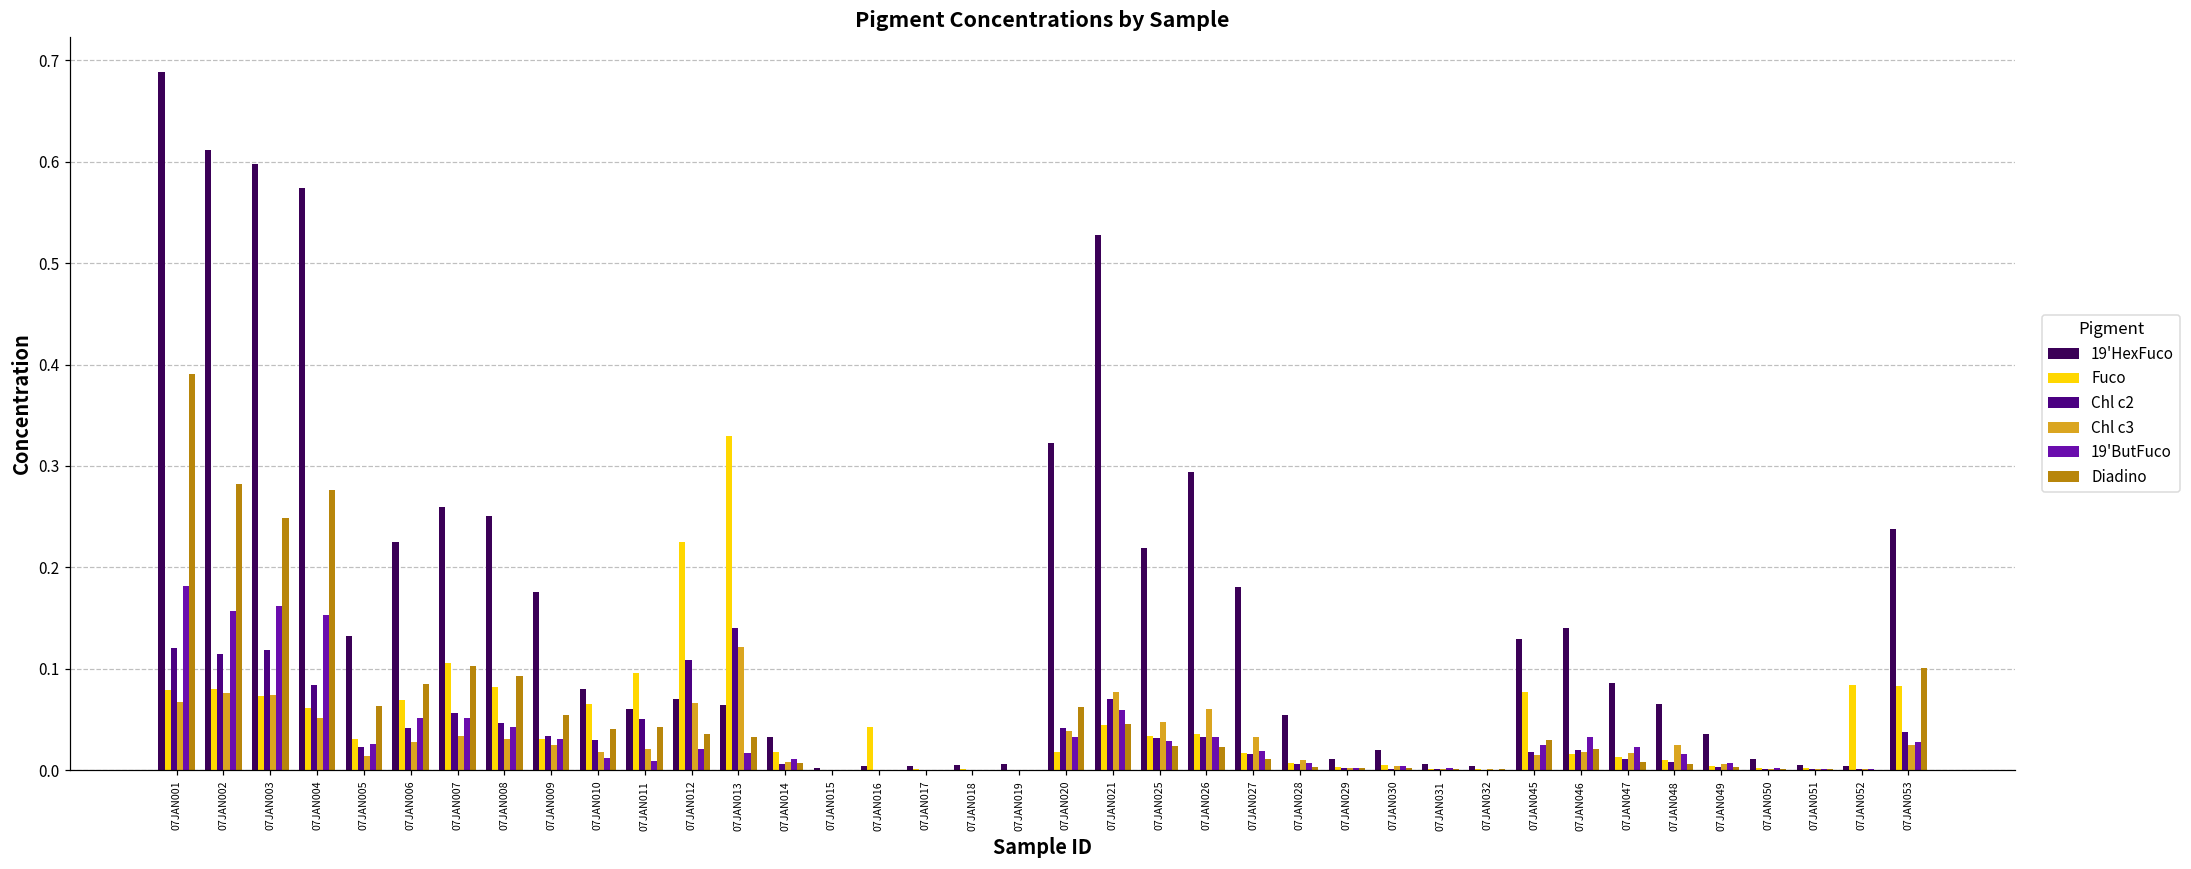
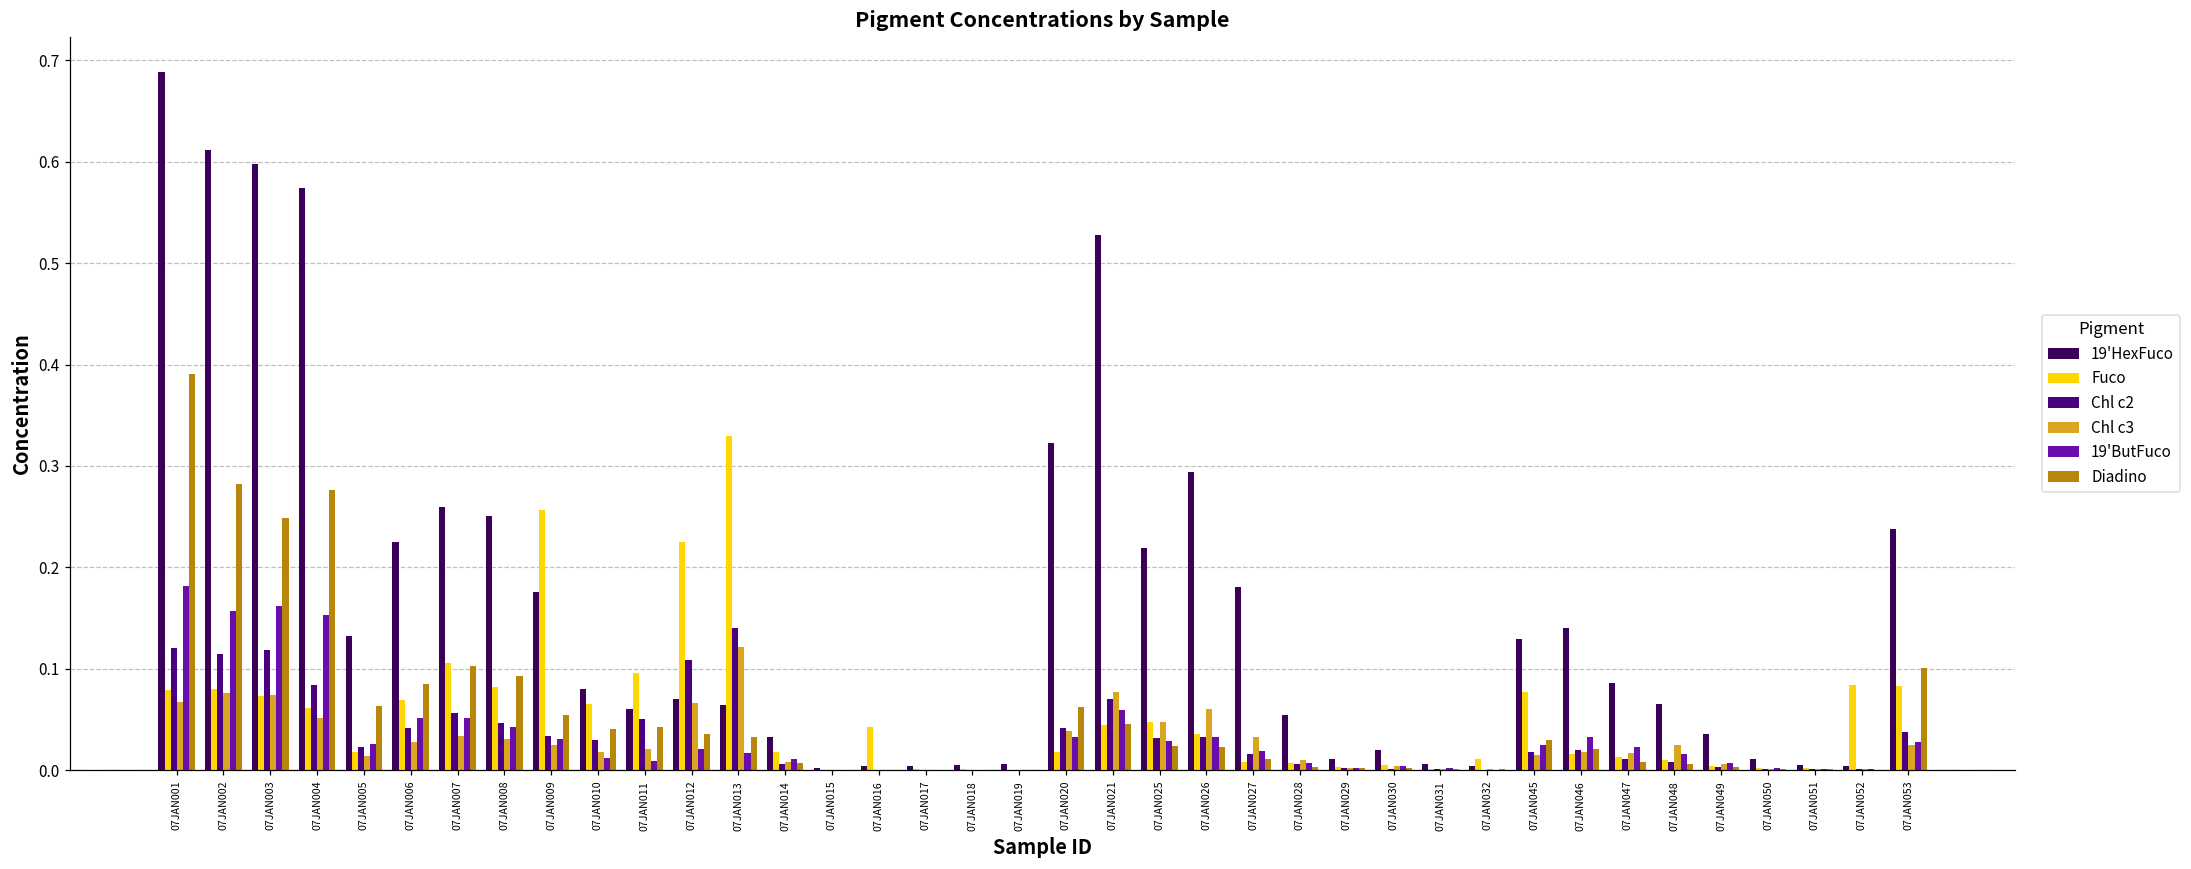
Fuco, 07JAN005: 0.03 -> 0.02
Fuco, 07JAN009: 0.03 -> 0.26
Fuco, 07JAN025: 0.03 -> 0.05
Fuco, 07JAN027: 0.02 -> 0.01
Fuco, 07JAN032: 0.00 -> 0.01
